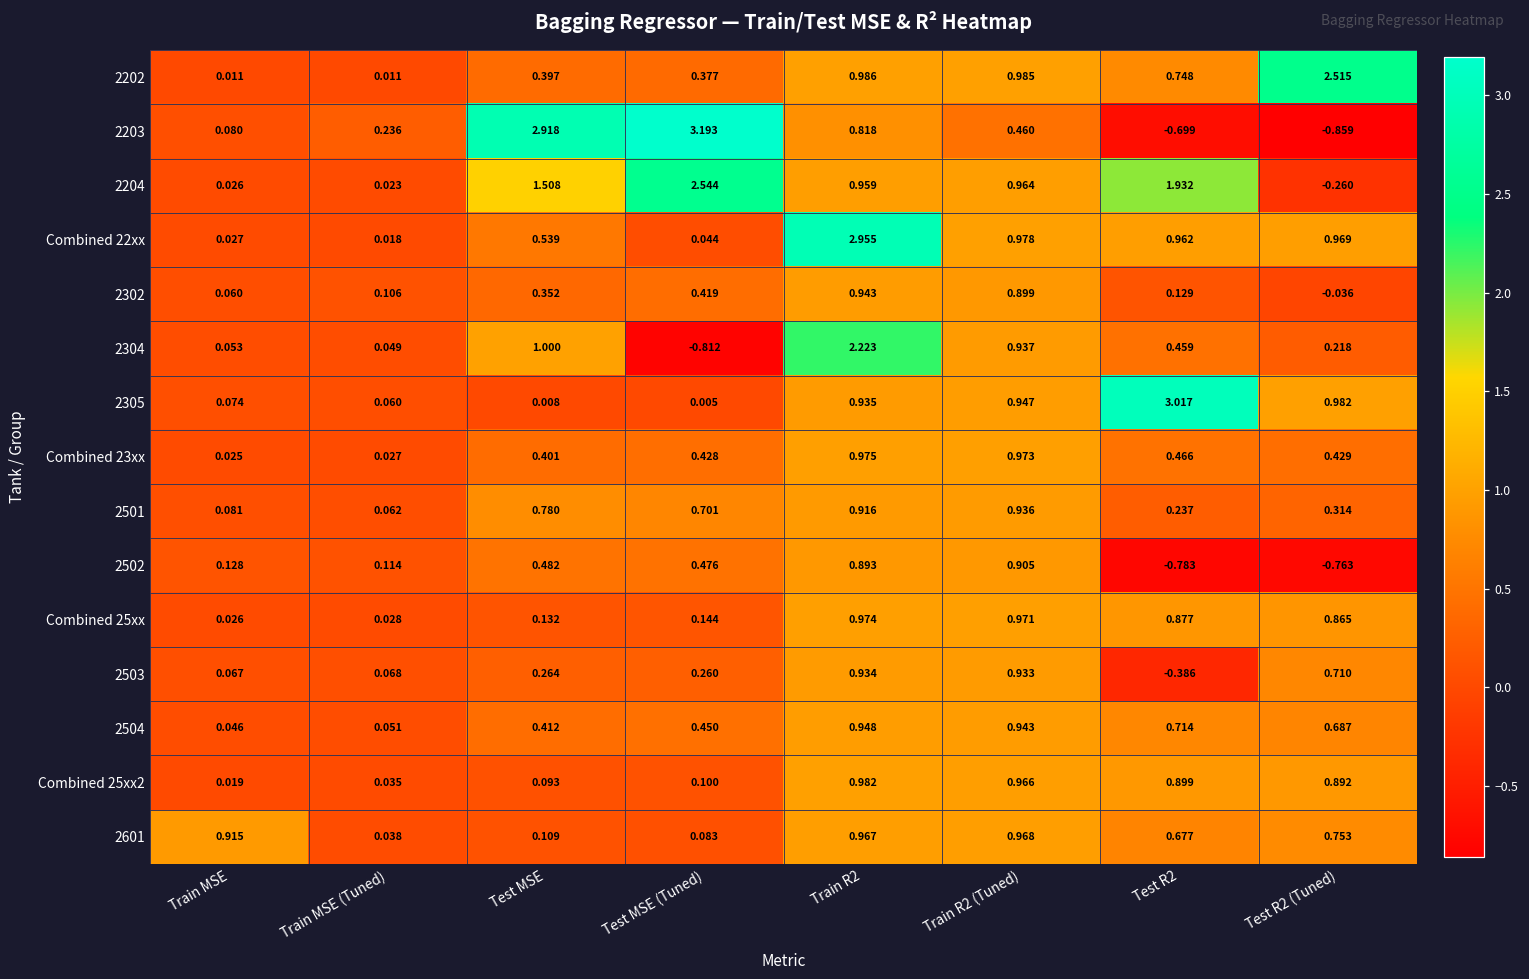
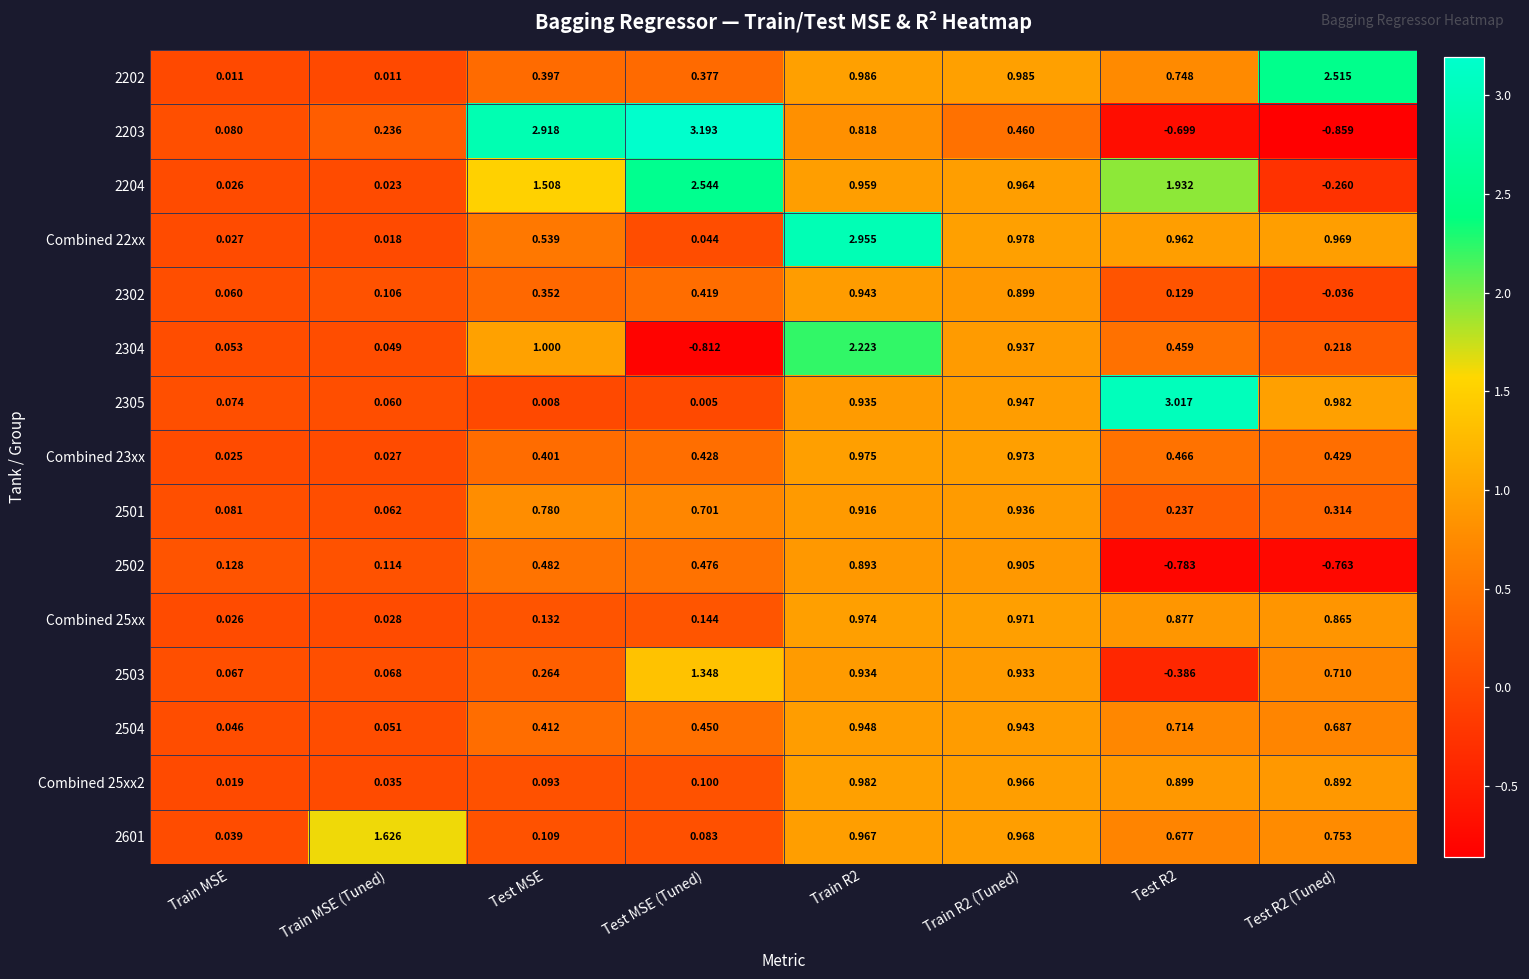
2503, Test MSE (Tuned): 0.260 -> 1.348
2601, Train MSE: 0.915 -> 0.039
2601, Train MSE (Tuned): 0.038 -> 1.626
